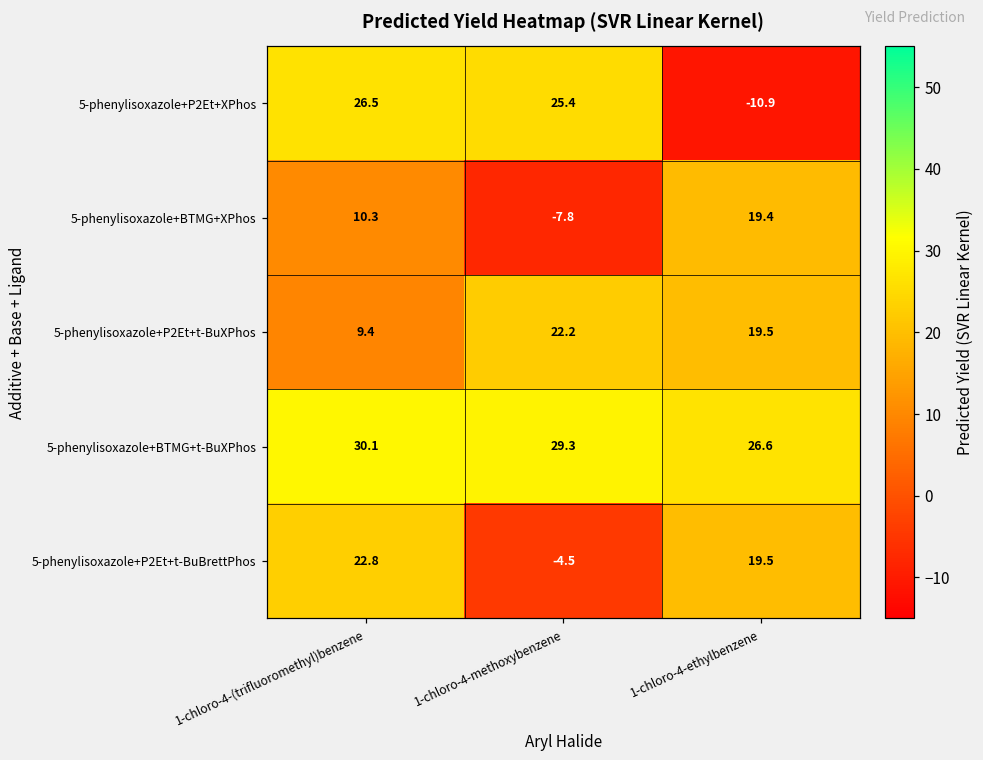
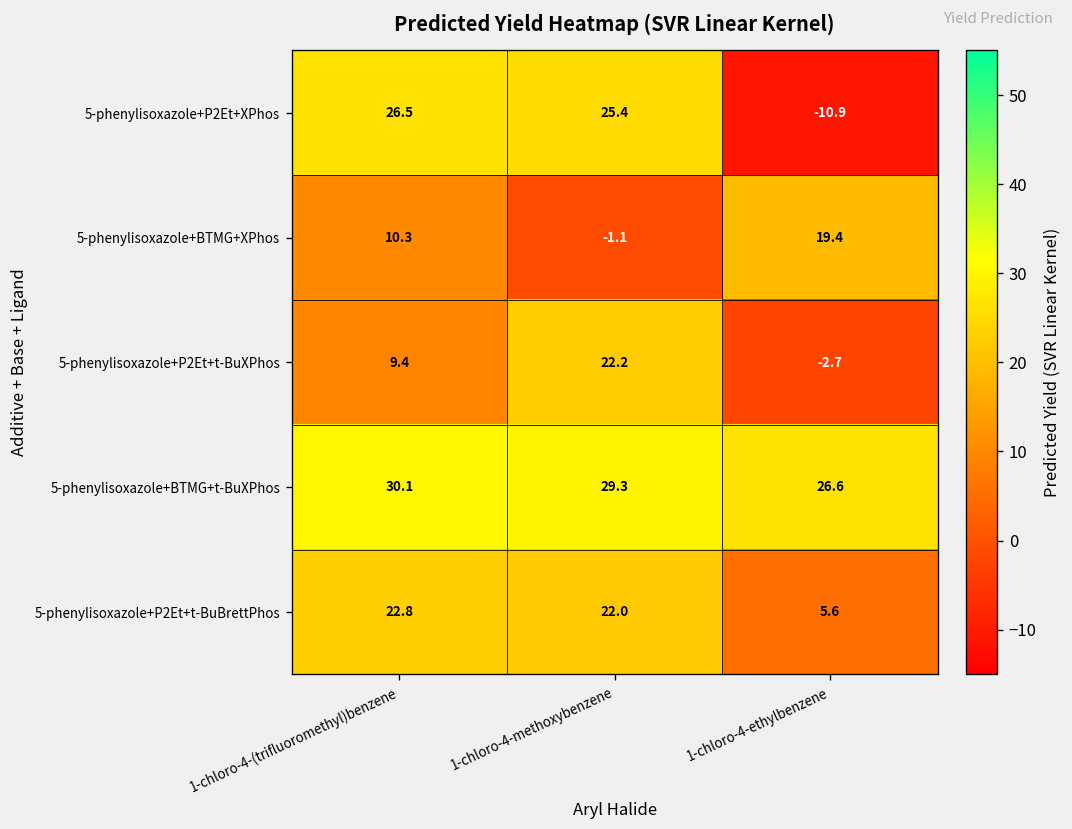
5-phenylisoxazole+BTMG+XPhos, 1-chloro-4-methoxybenzene: -7.8 -> -1.1
5-phenylisoxazole+P2Et+t-BuXPhos, 1-chloro-4-ethylbenzene: 19.5 -> -2.7
5-phenylisoxazole+P2Et+t-BuBrettPhos, 1-chloro-4-methoxybenzene: -4.5 -> 22.0
5-phenylisoxazole+P2Et+t-BuBrettPhos, 1-chloro-4-ethylbenzene: 19.5 -> 5.6
